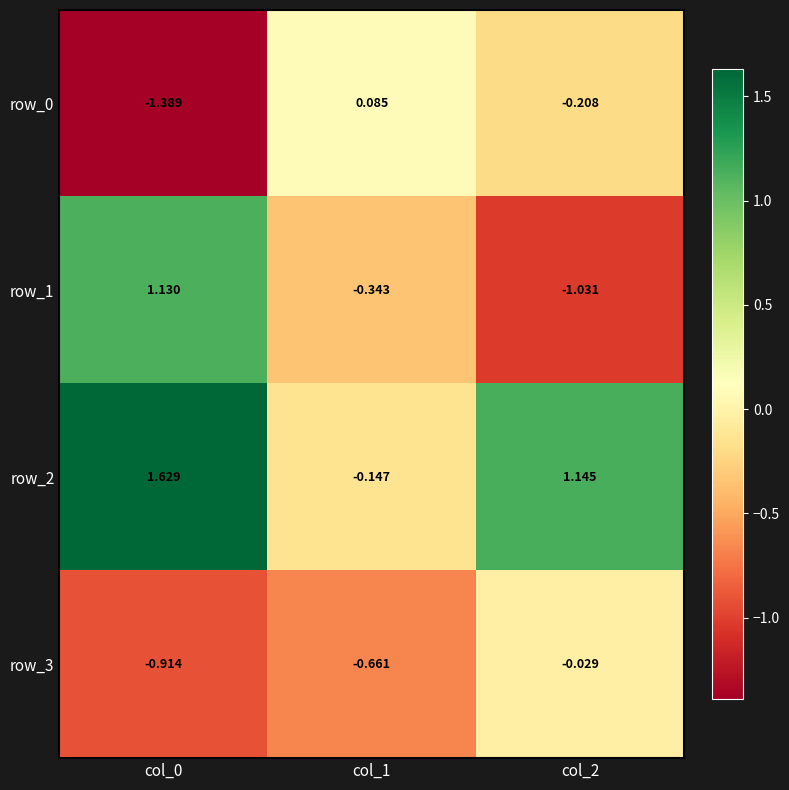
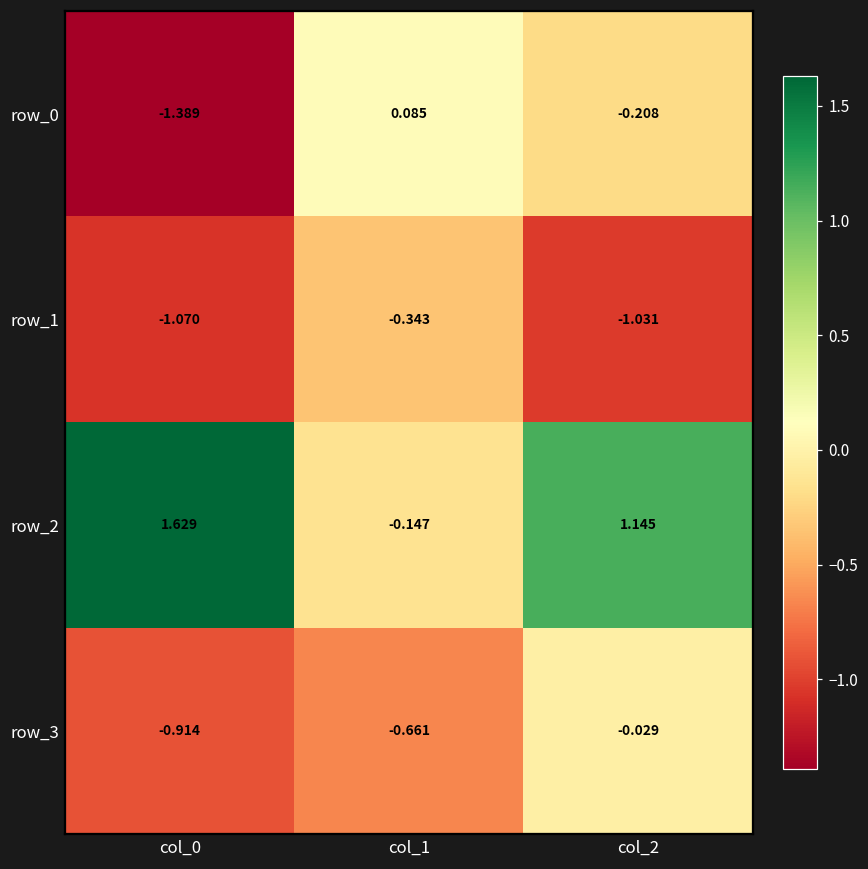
row_1, col_0: 1.130 -> -1.070
